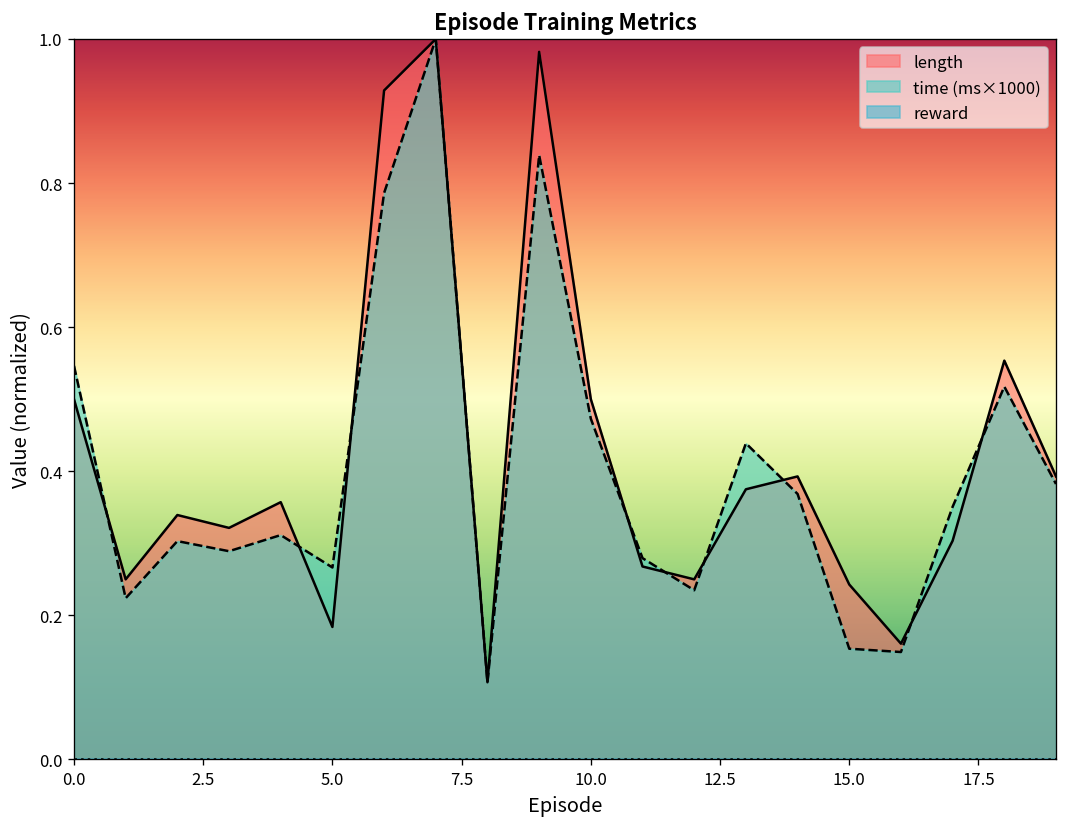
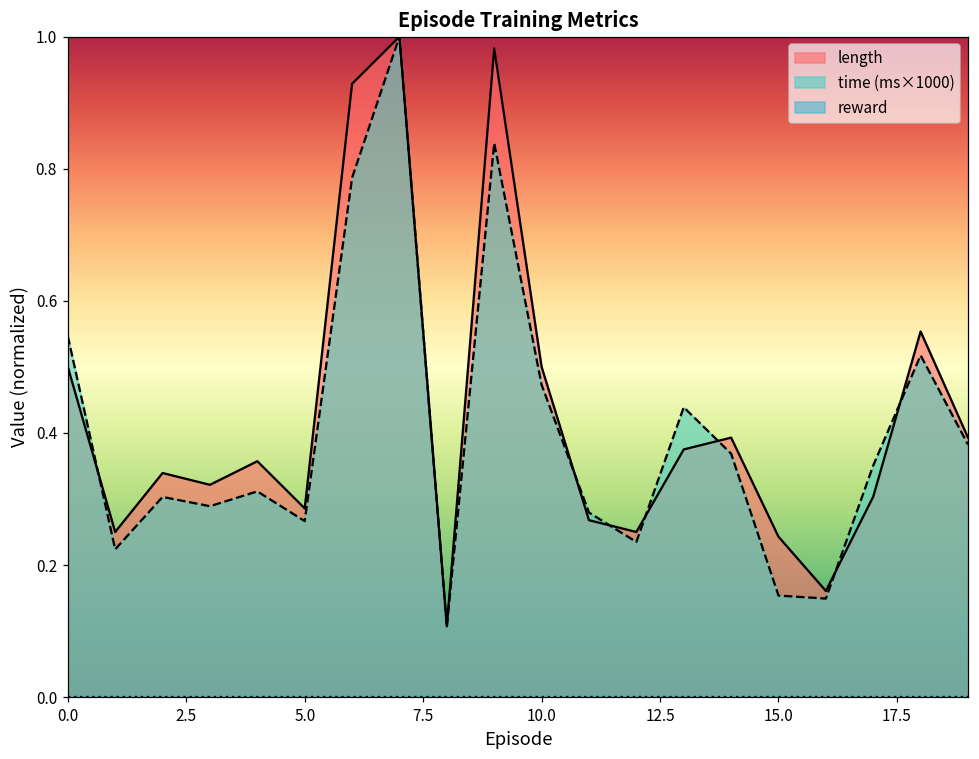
length, 5.0: 0.18 -> 0.29
